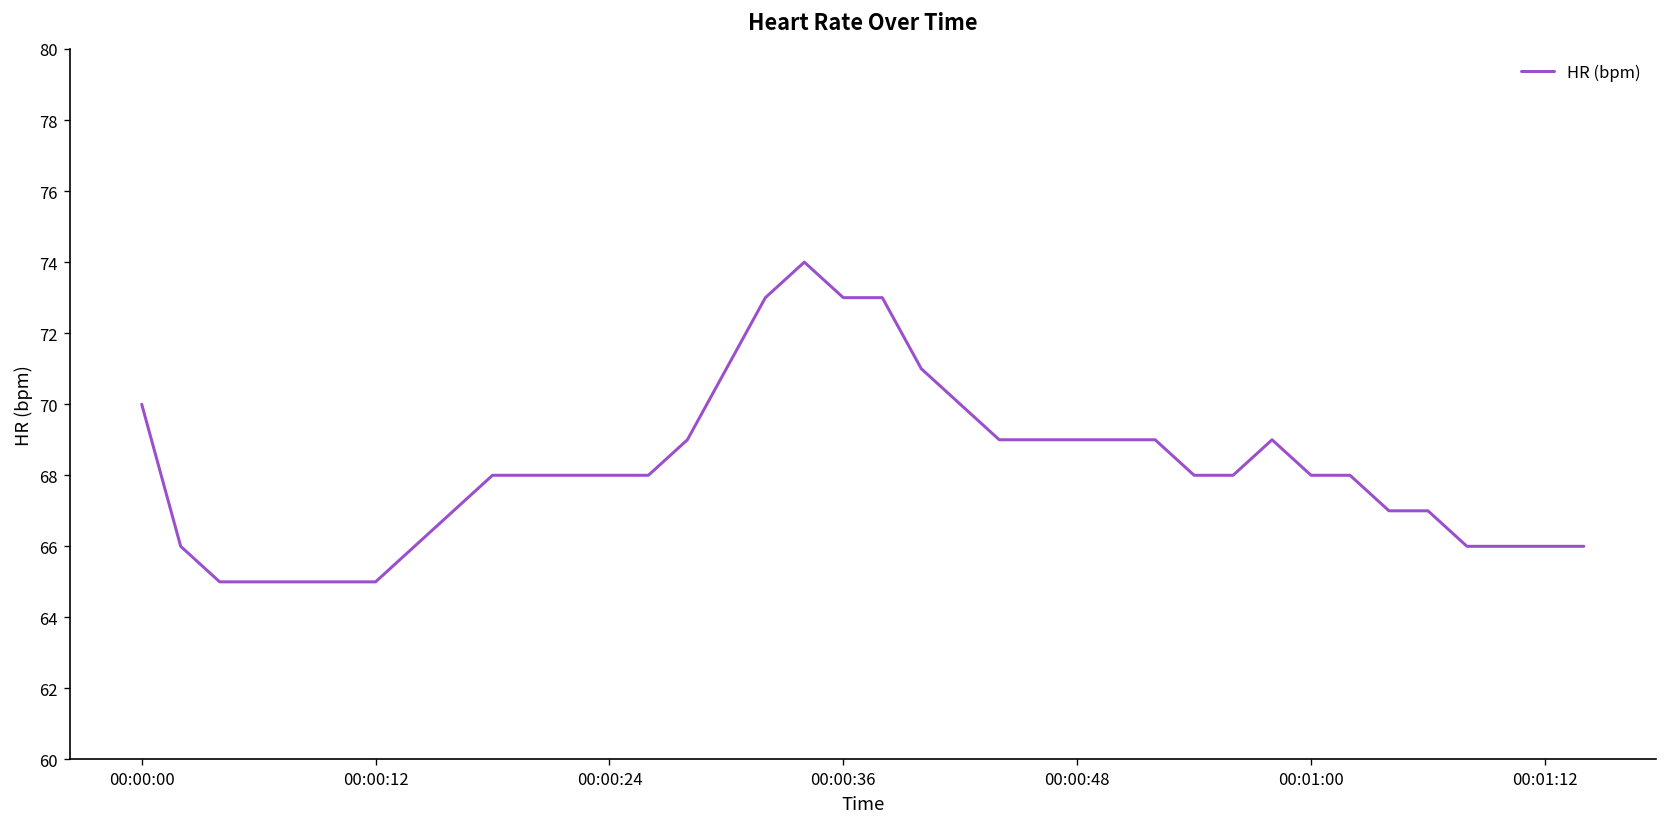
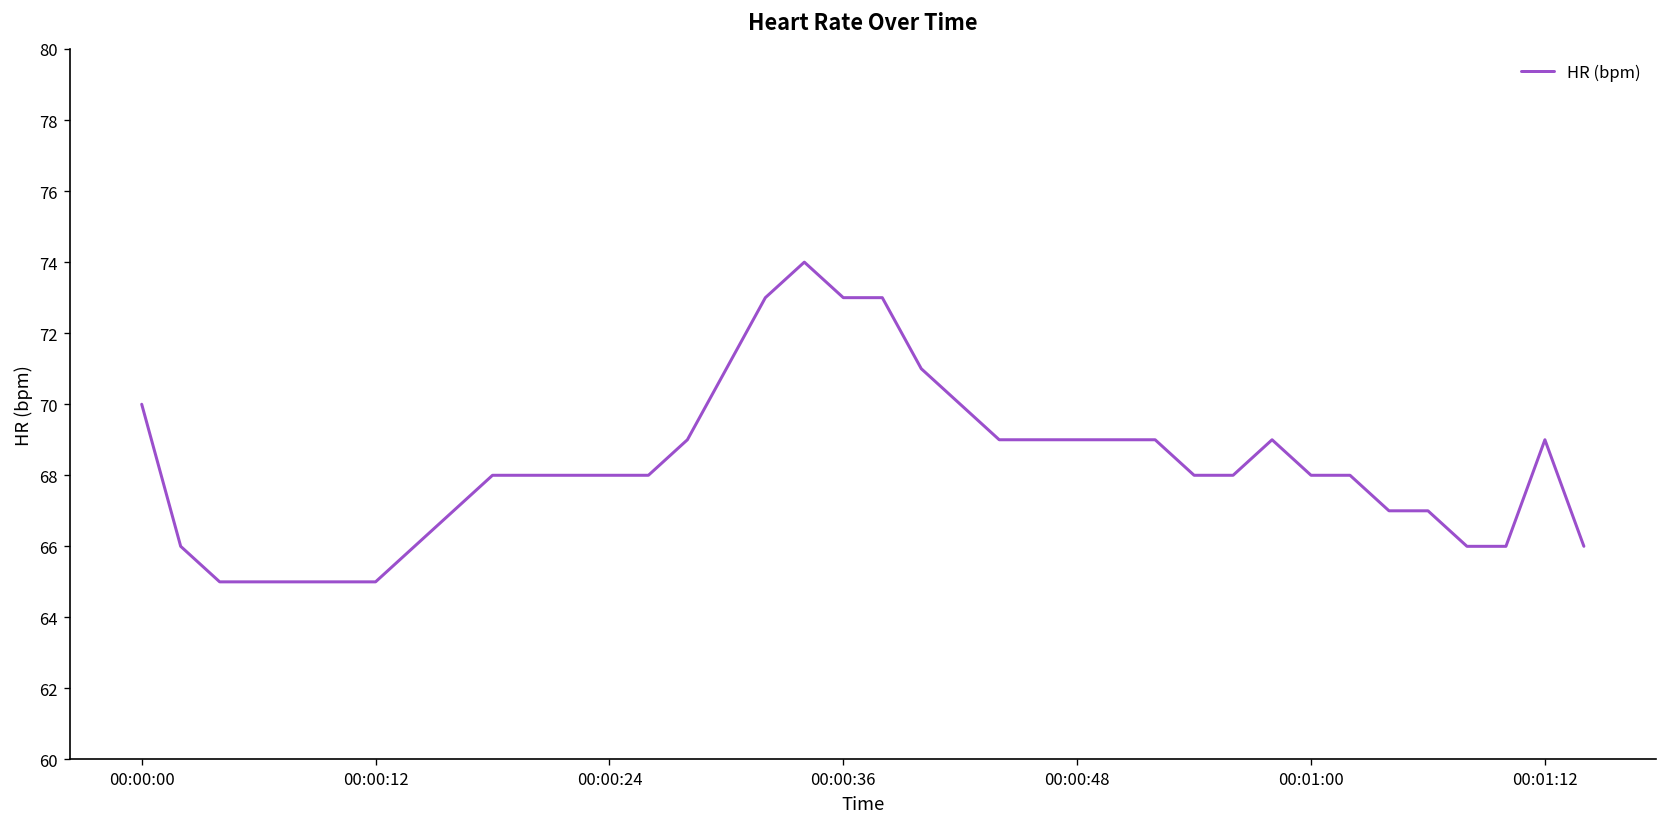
00:01:12: 66 -> 69
